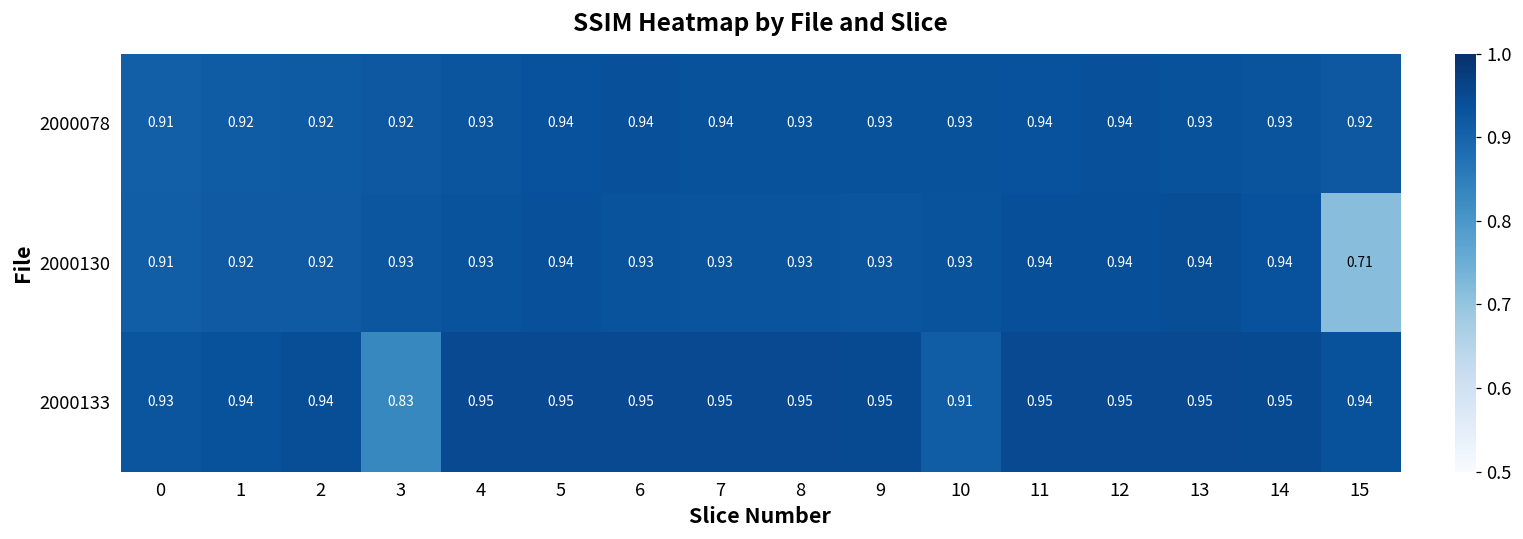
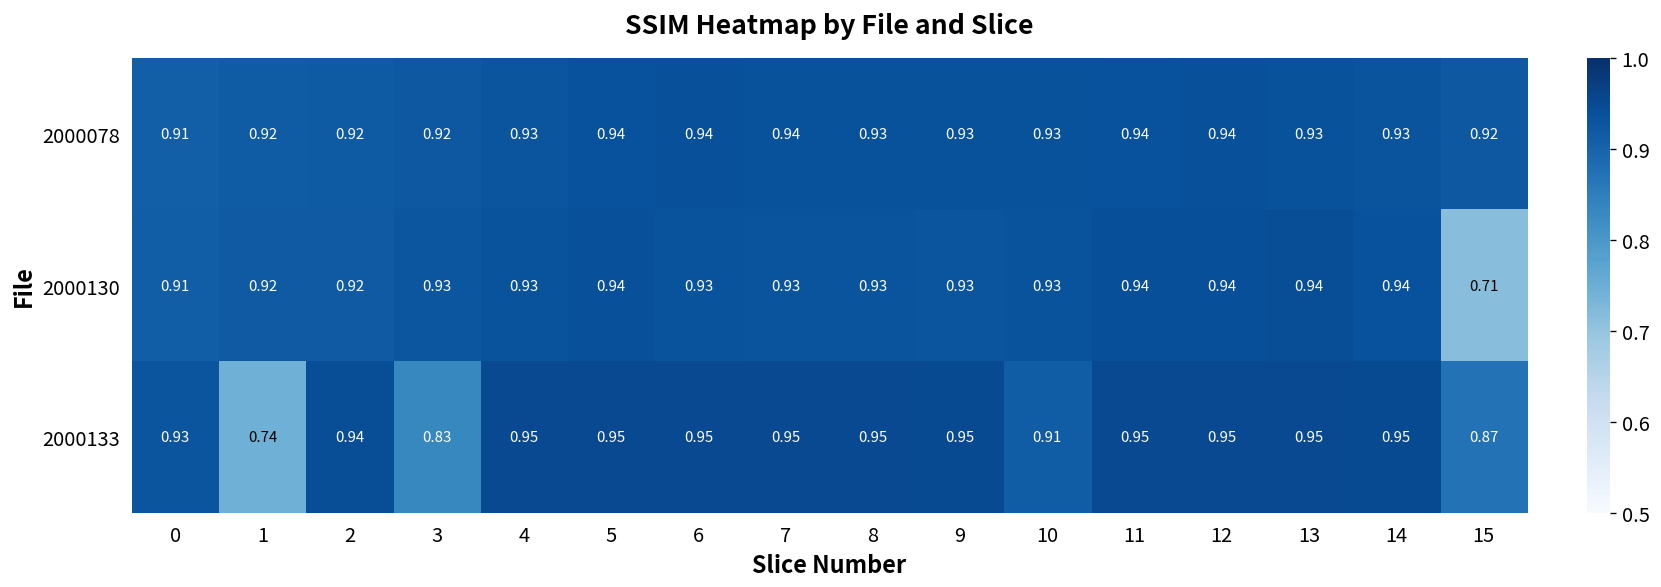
2000133, 1: 0.94 -> 0.74
2000133, 15: 0.94 -> 0.87
